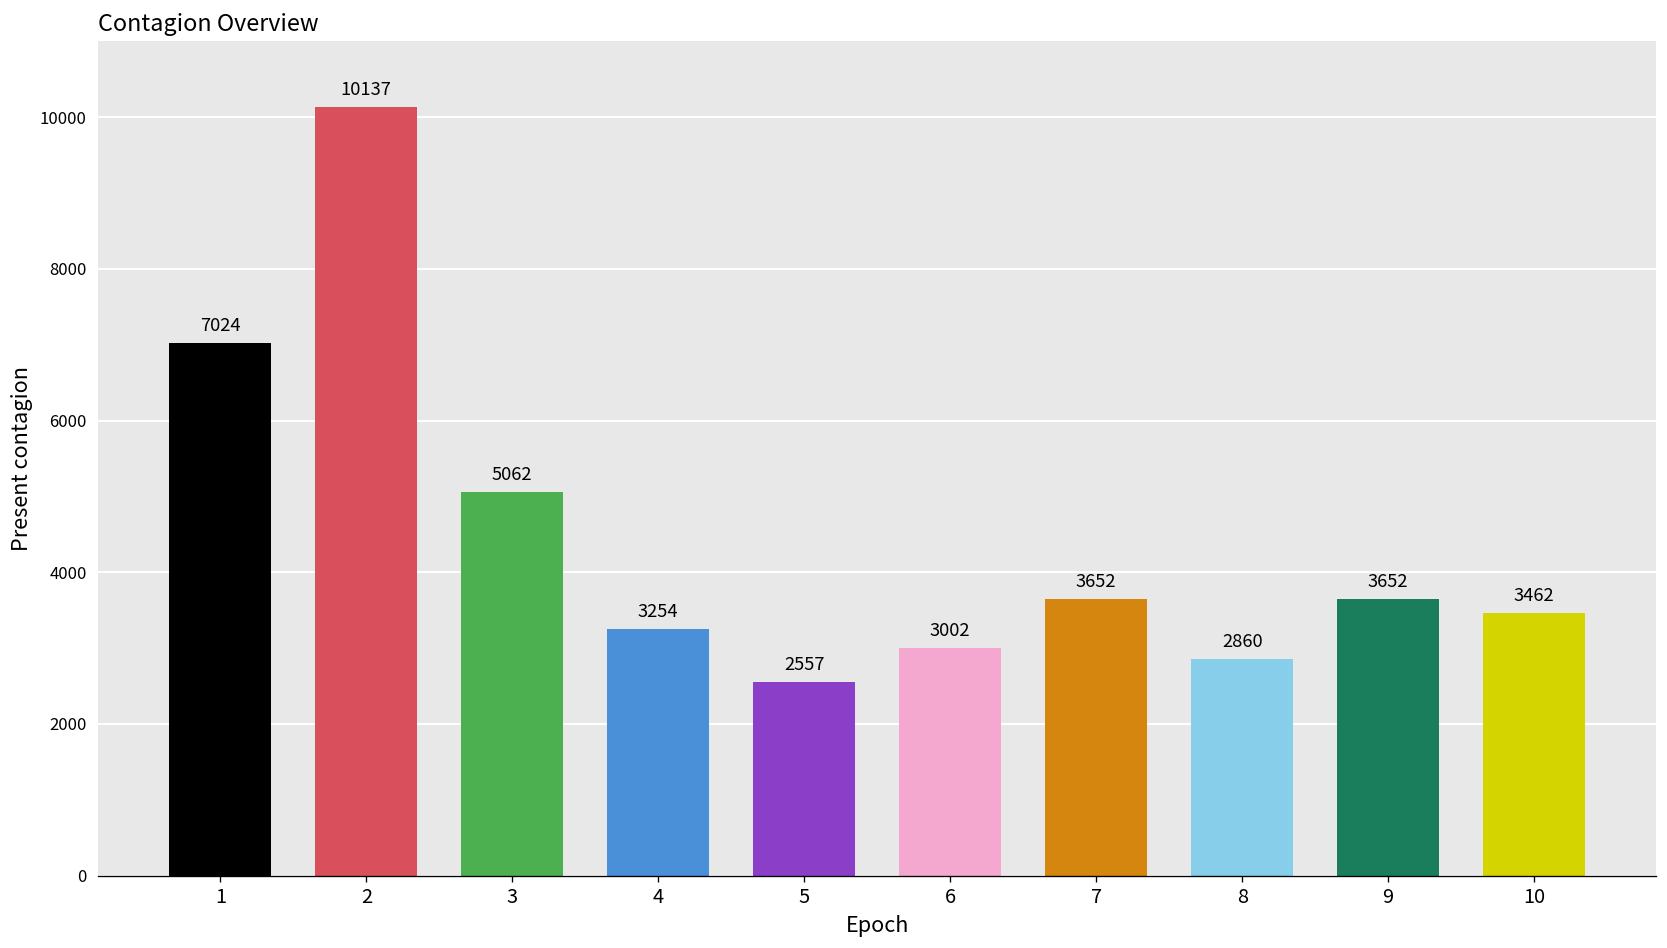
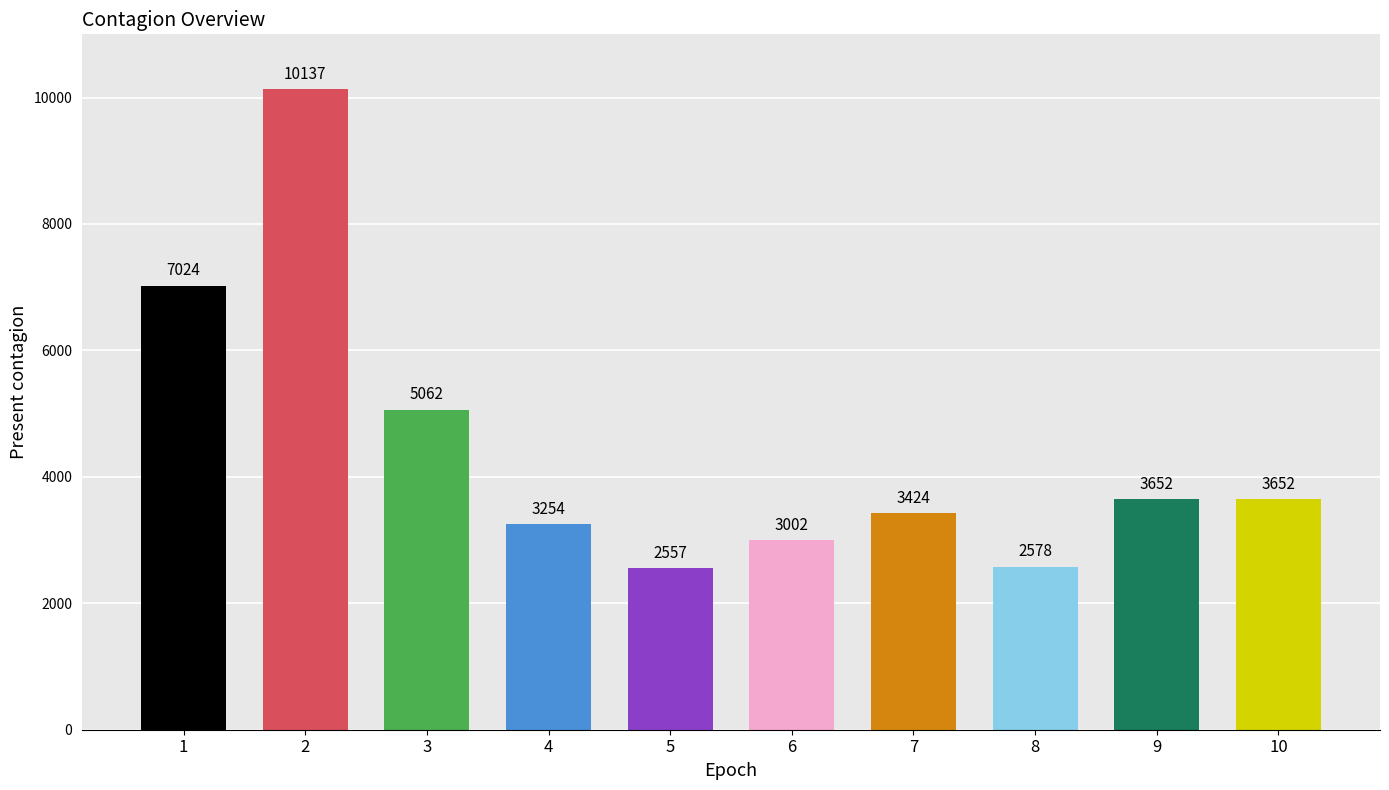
7: 3652 -> 3424
8: 2860 -> 2578
10: 3462 -> 3652
